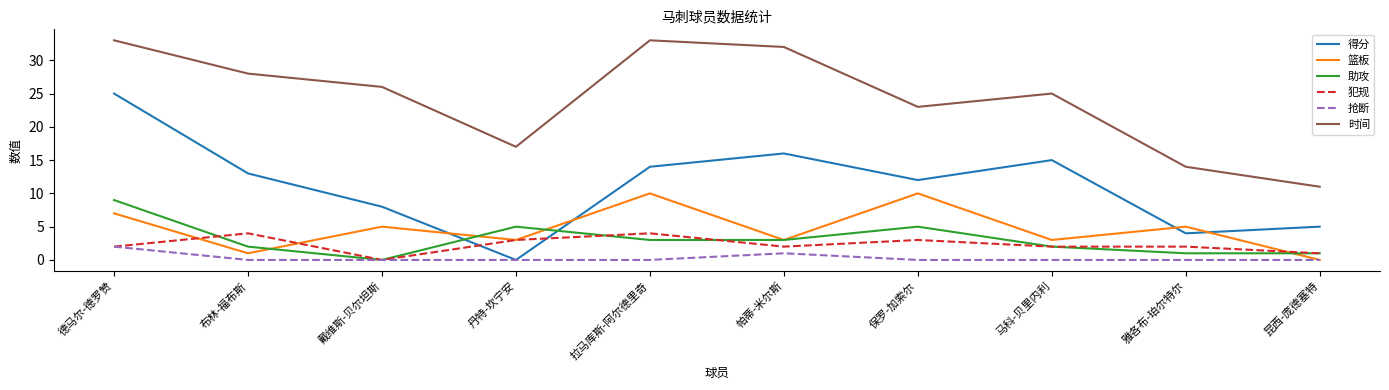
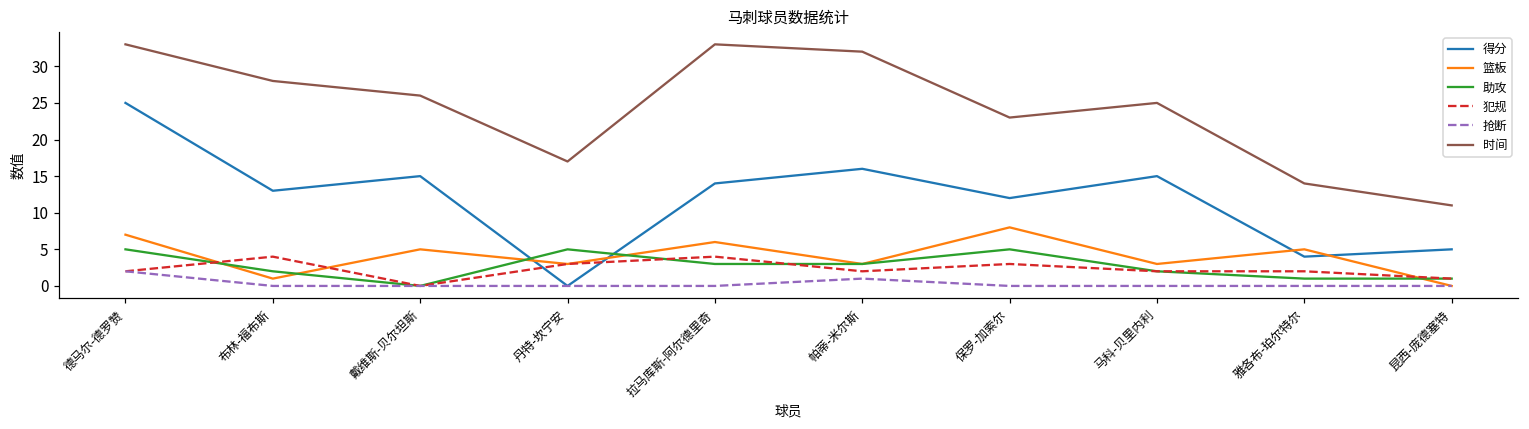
助攻, 德马尔-德罗赞: 9 -> 5
得分, 戴维斯-贝尔坦斯: 8 -> 15
篮板, 拉马库斯-阿尔德里奇: 10 -> 6
篮板, 保罗-加索尔: 10 -> 8
